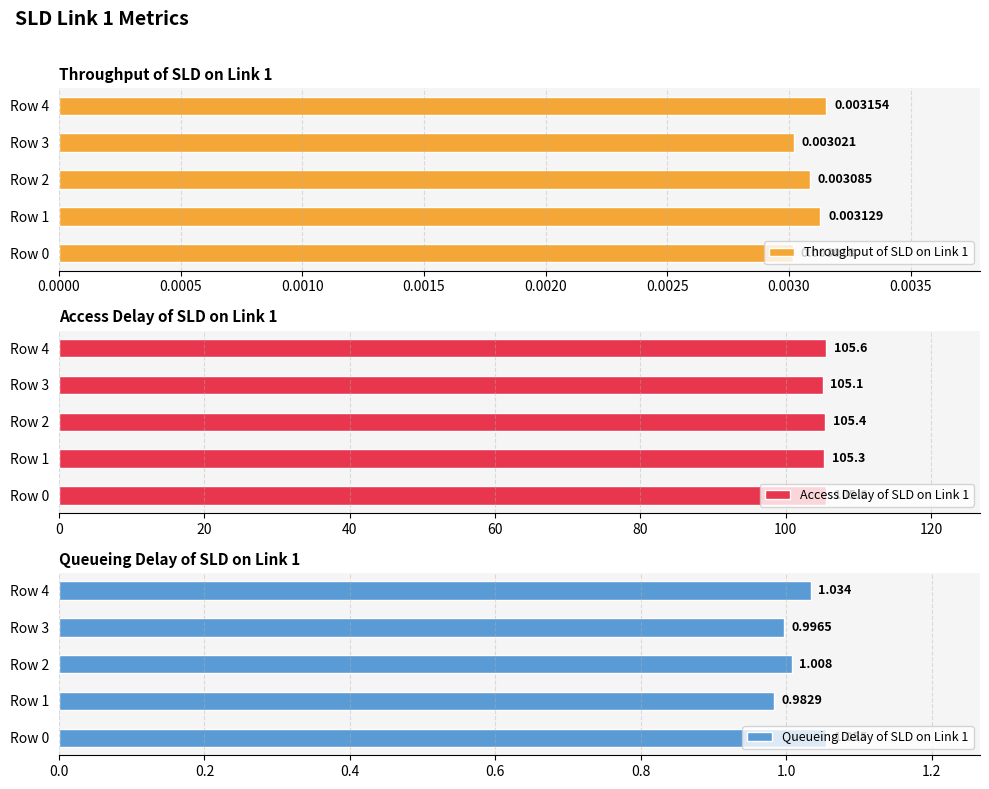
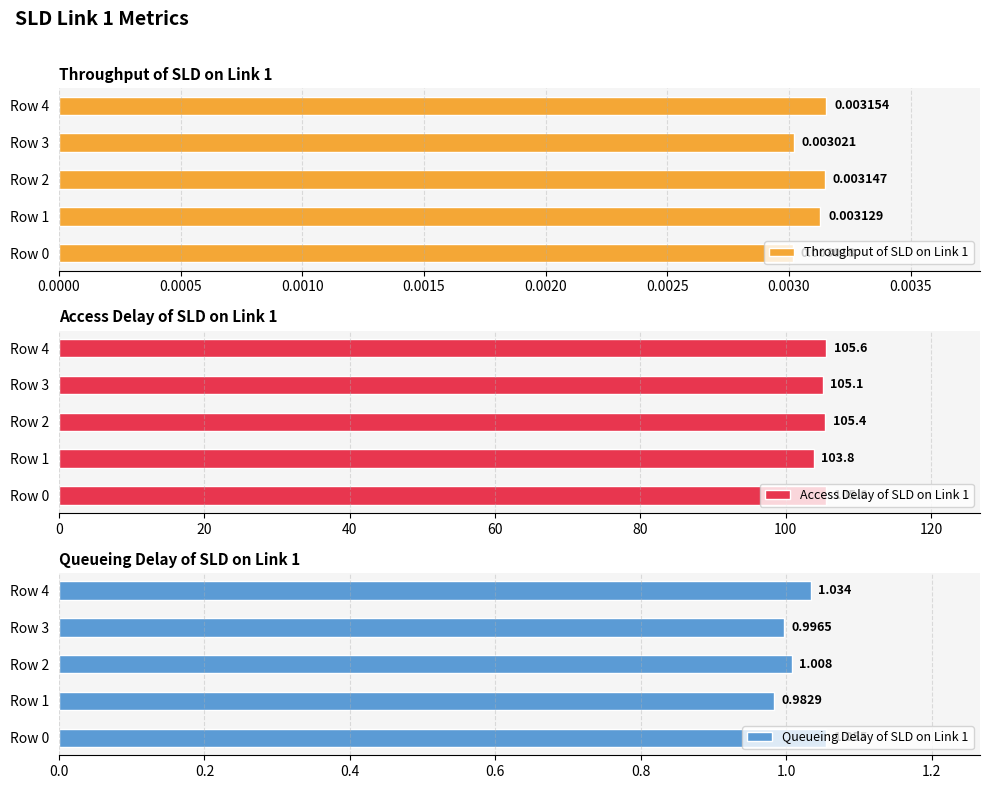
Throughput of SLD on Link 1, Row 2: 0.003085 -> 0.003147
Access Delay of SLD on Link 1, Row 1: 105.3 -> 103.8
